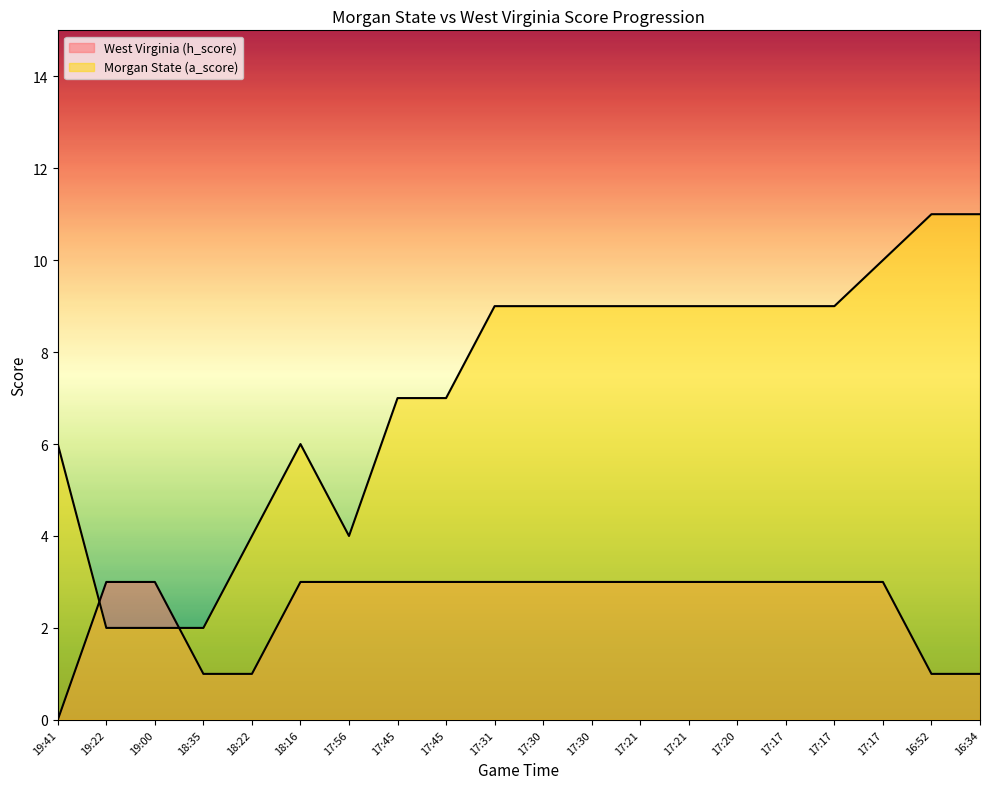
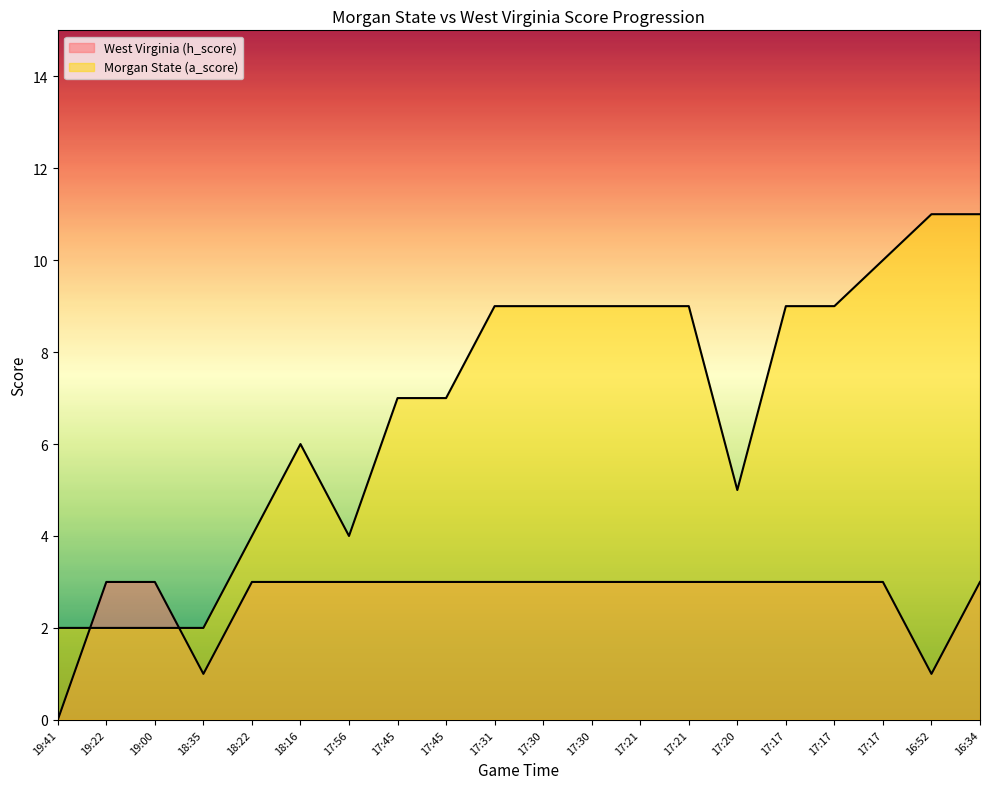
Morgan State (a_score), 19:41: 6 -> 2
West Virginia (h_score), 18:22: 1 -> 3
Morgan State (a_score), 17:20: 9 -> 5
West Virginia (h_score), 16:34: 1 -> 3
